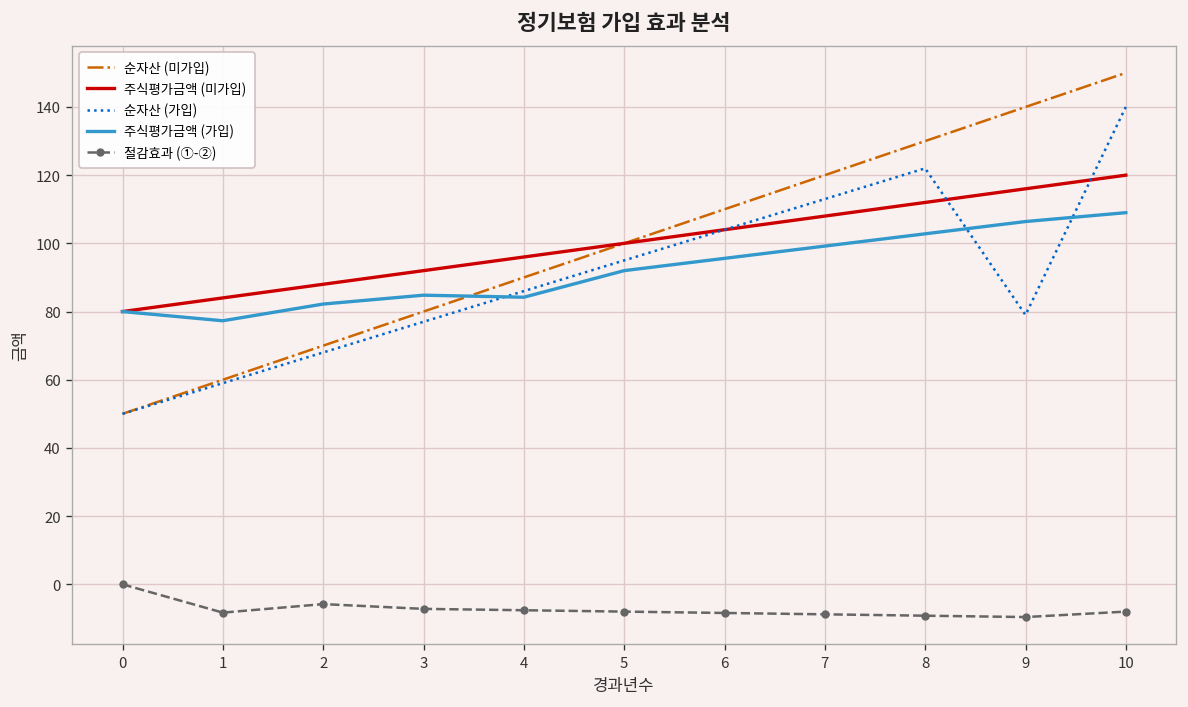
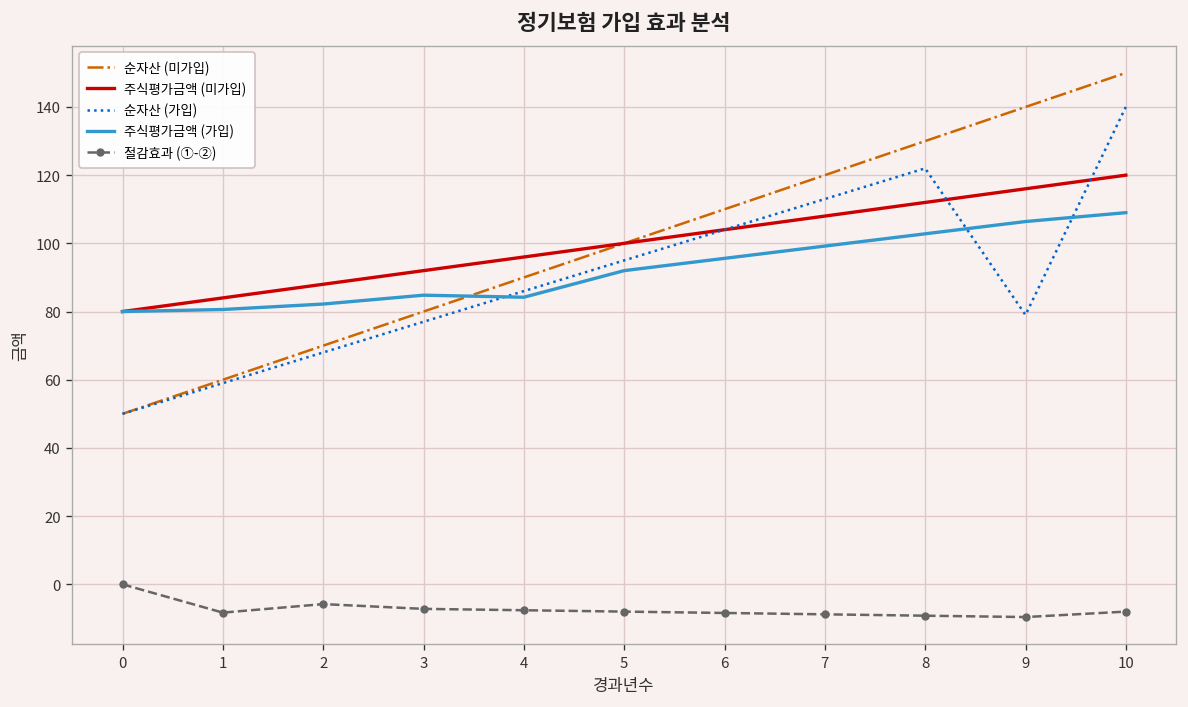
주식평가금액 (가입), 1: 77 -> 81
